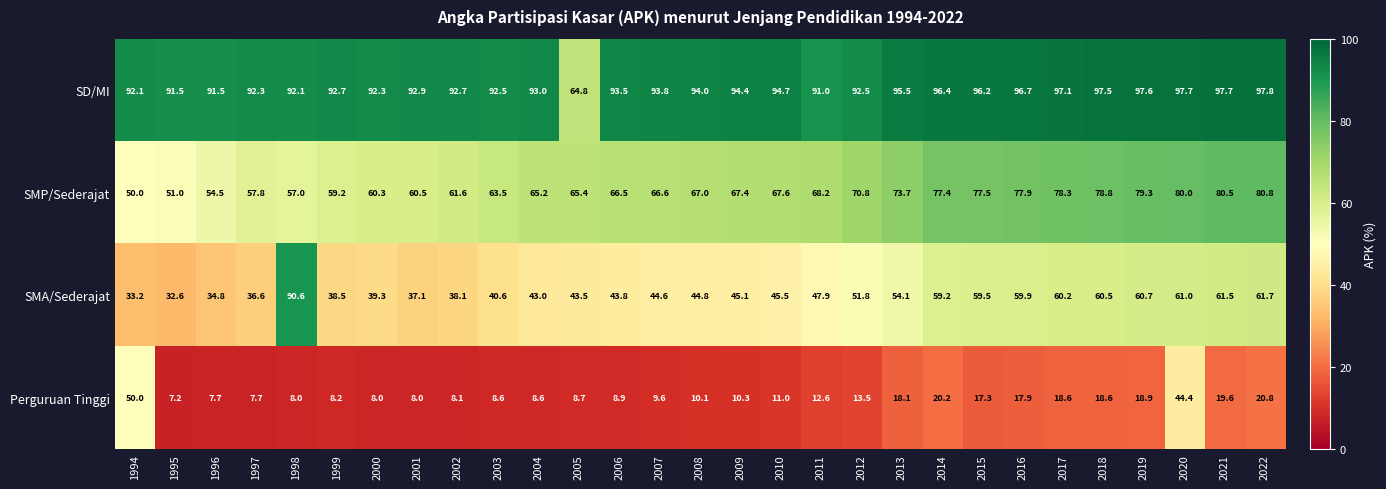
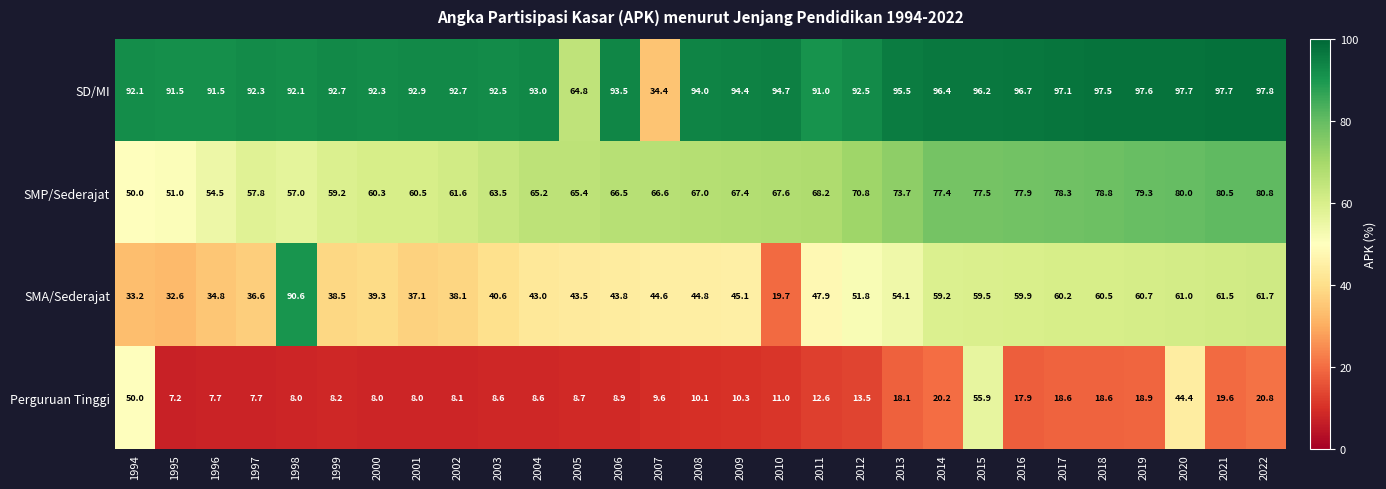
SD/MI, 2007: 93.8 -> 34.4
SMA/Sederajat, 2010: 45.5 -> 19.7
Perguruan Tinggi, 2015: 17.3 -> 55.9
